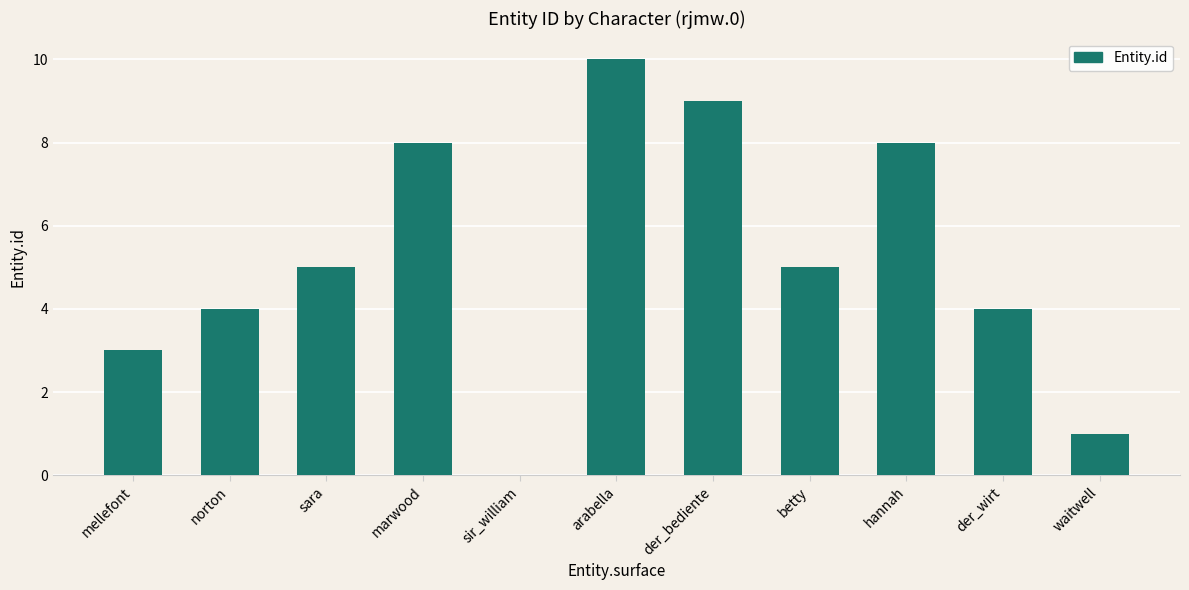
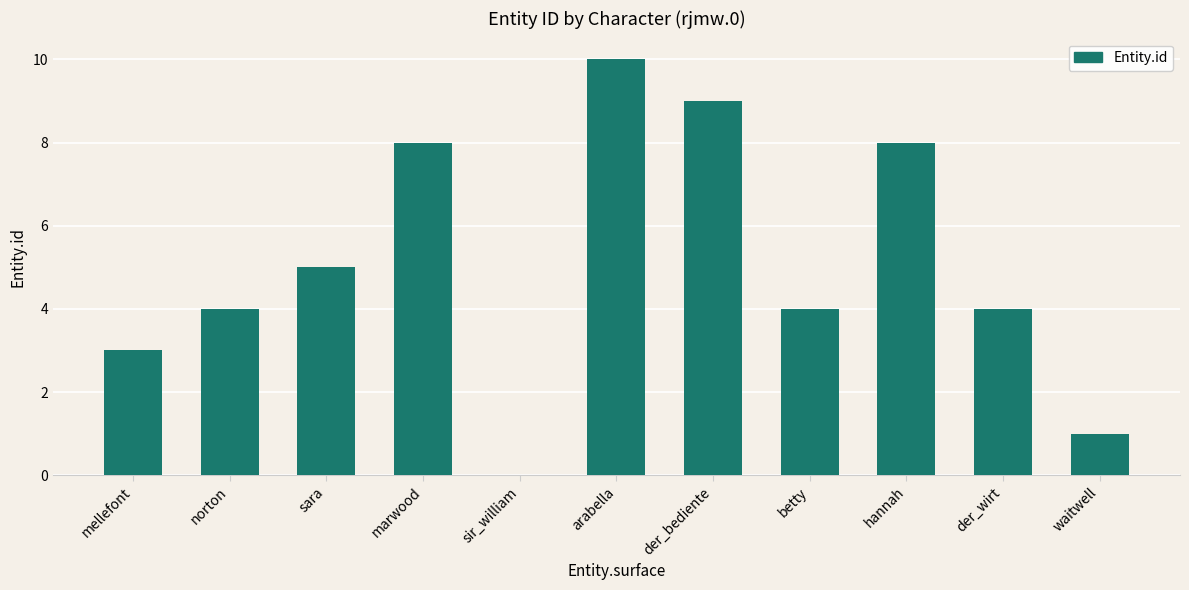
betty: 5 -> 4
